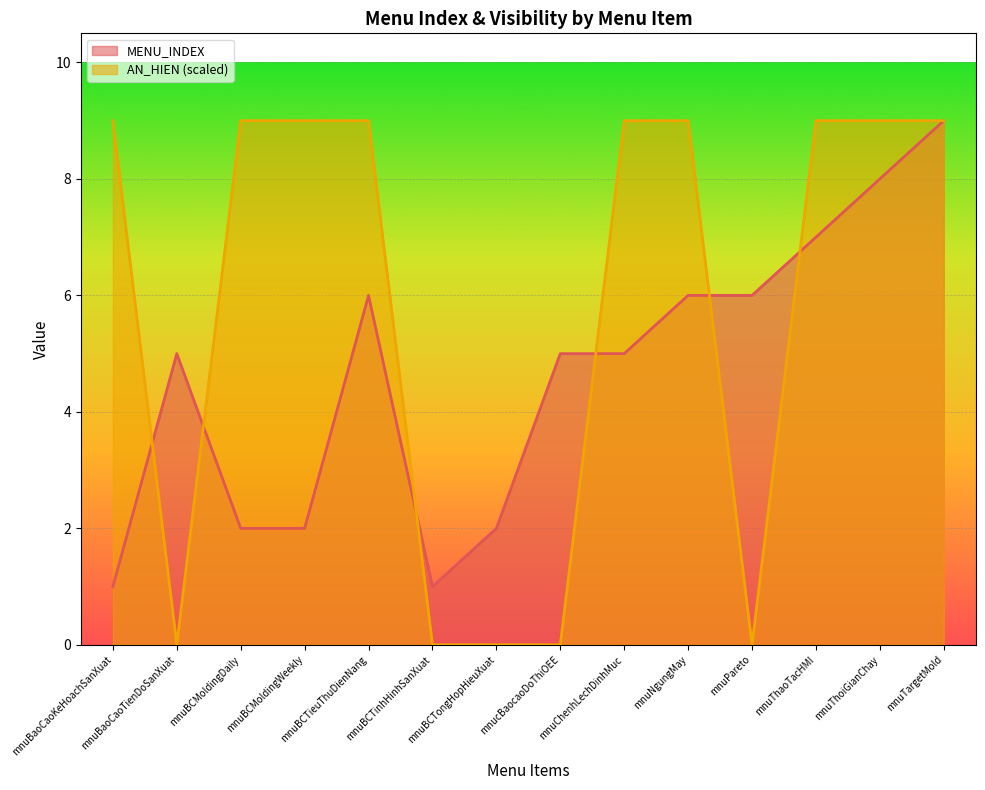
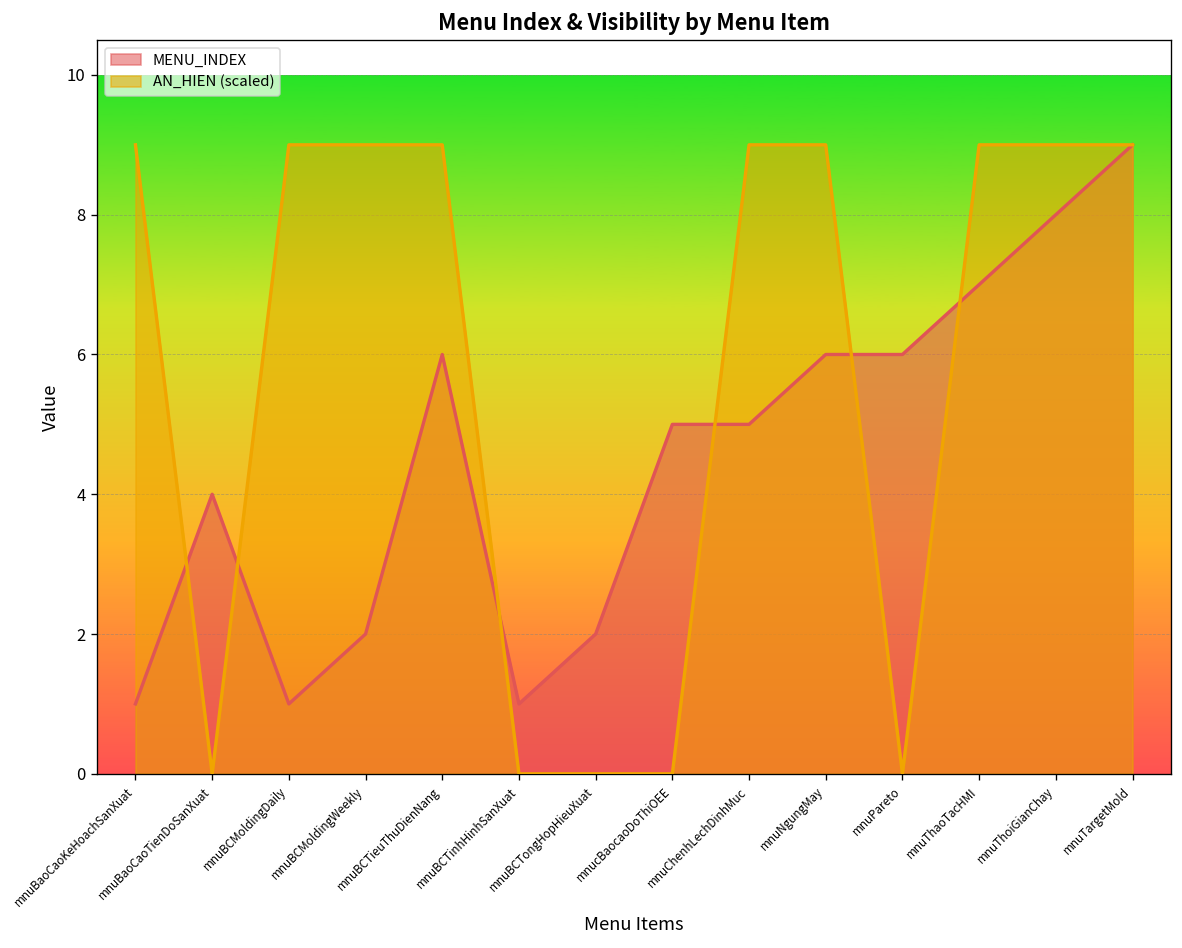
MENU_INDEX, mnuBaoCaoTienDoSanXuat: 5 -> 4
MENU_INDEX, mnuBCMoldingDaily: 2 -> 1
